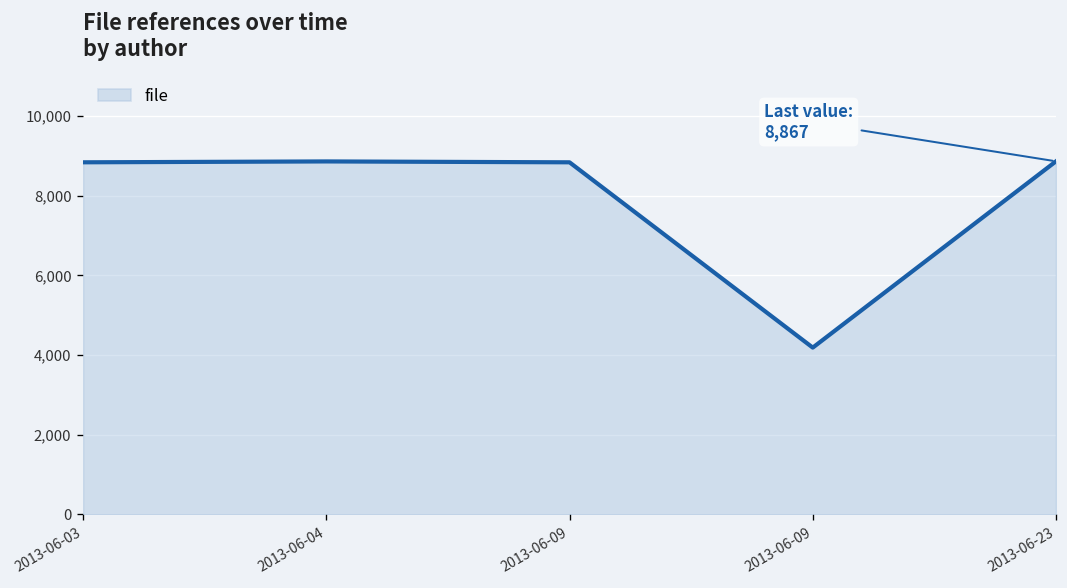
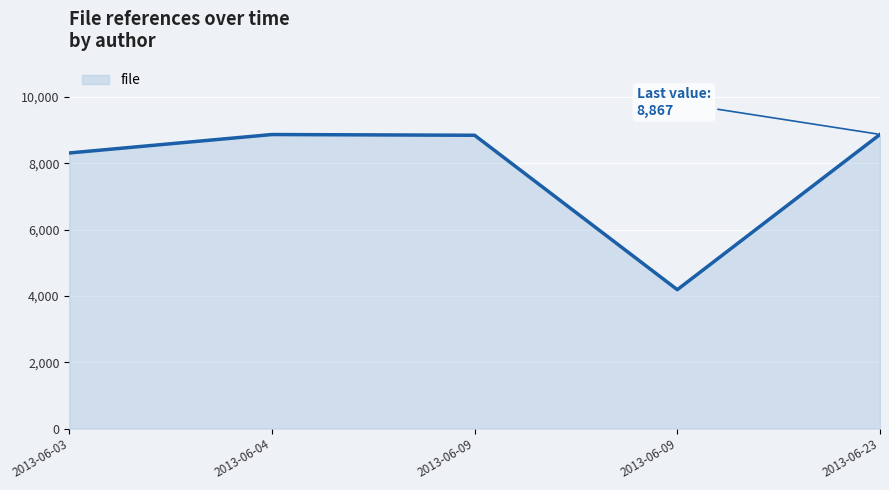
2013-06-03: 8,800 -> 8,300
